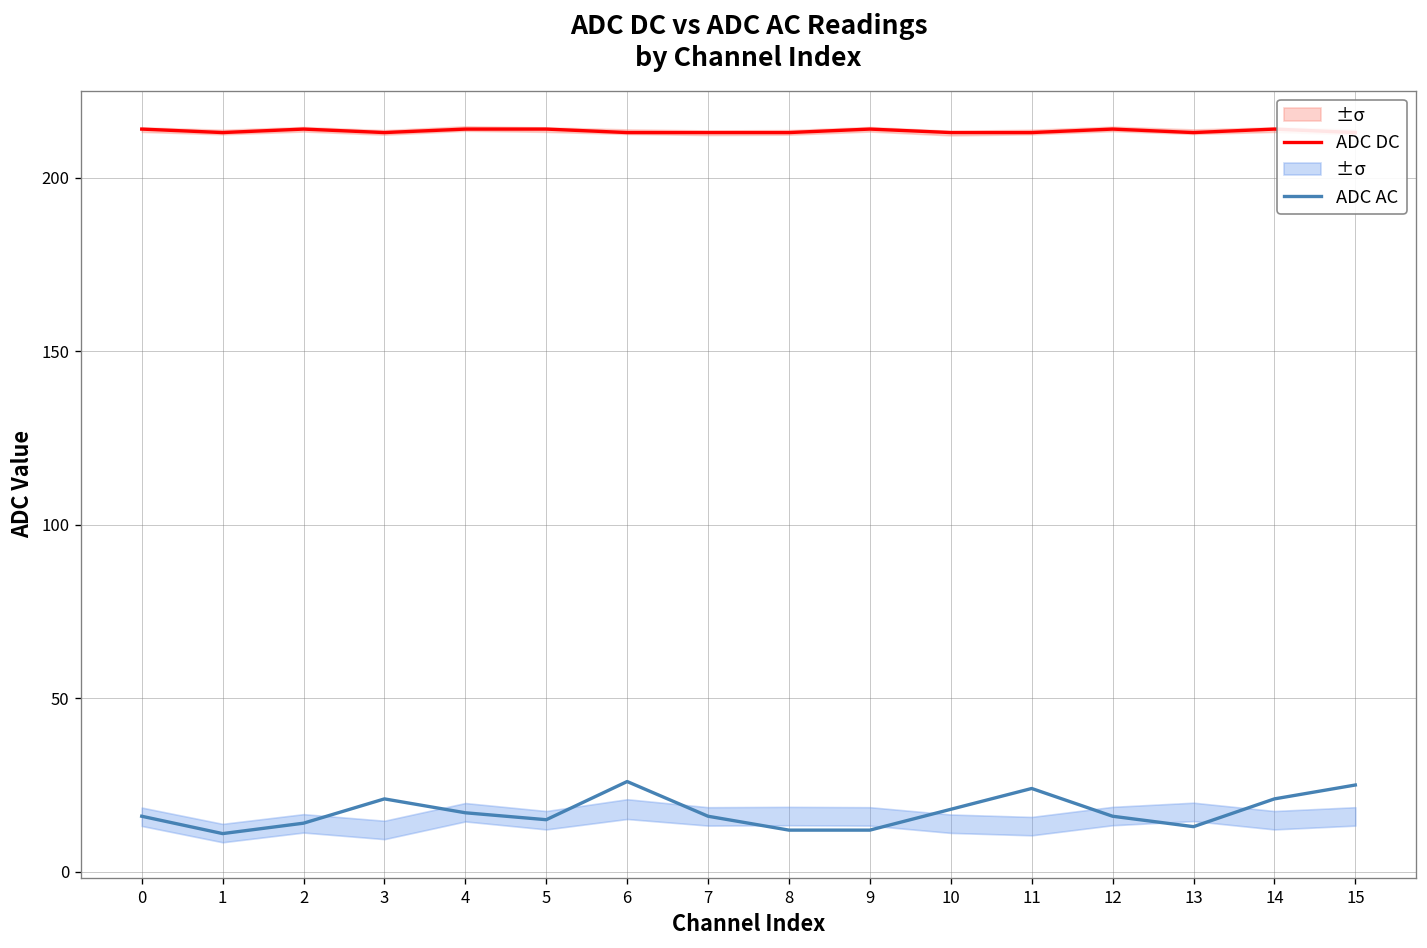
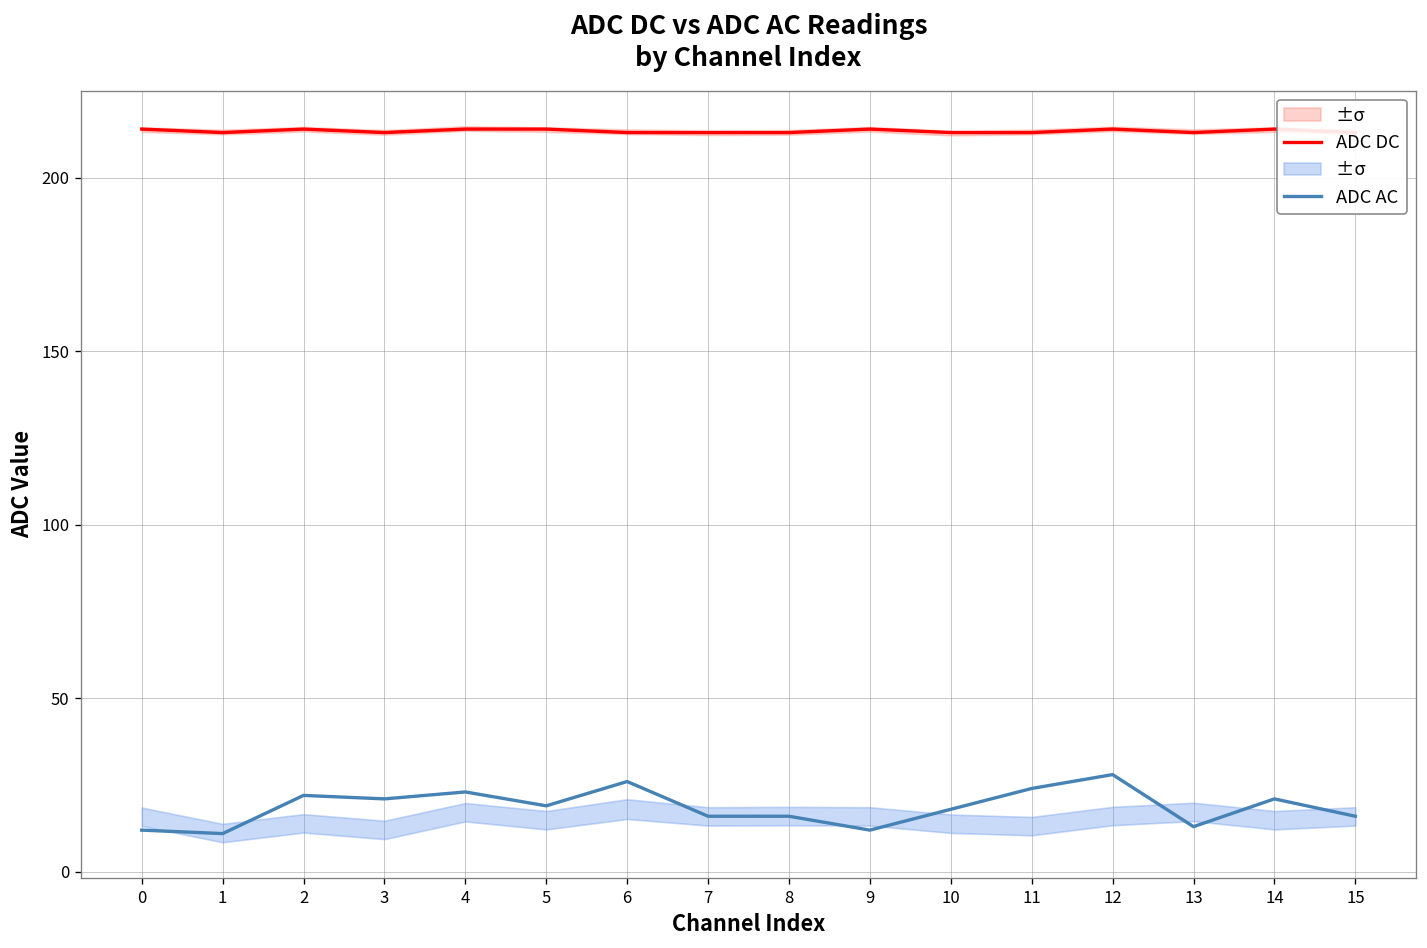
ADC AC, 0: 16 -> 12
ADC AC, 2: 14 -> 22
ADC AC, 4: 17 -> 23
ADC AC, 5: 15 -> 19
ADC AC, 8: 12 -> 16
ADC AC, 12: 16 -> 28
ADC AC, 15: 25 -> 16
